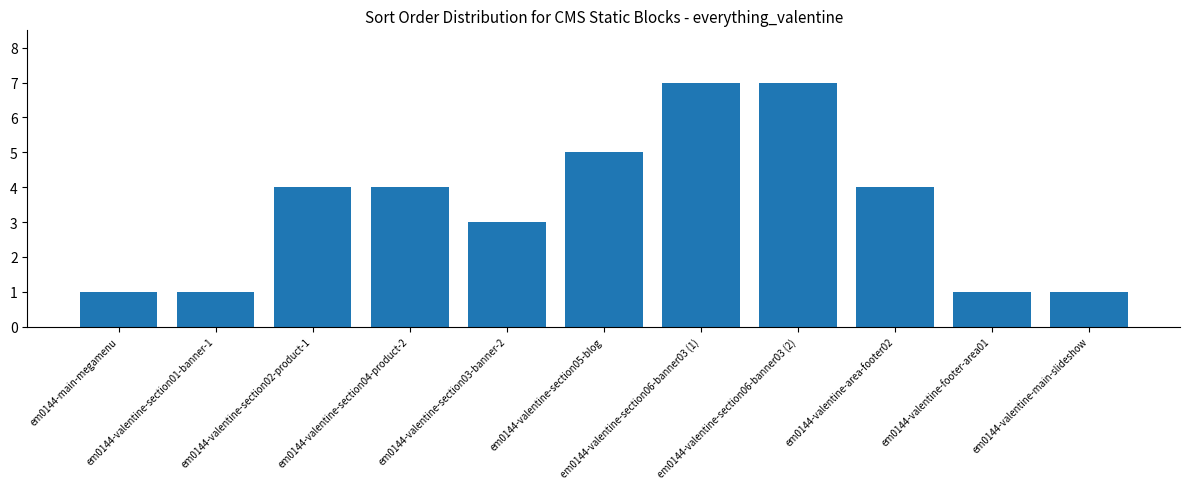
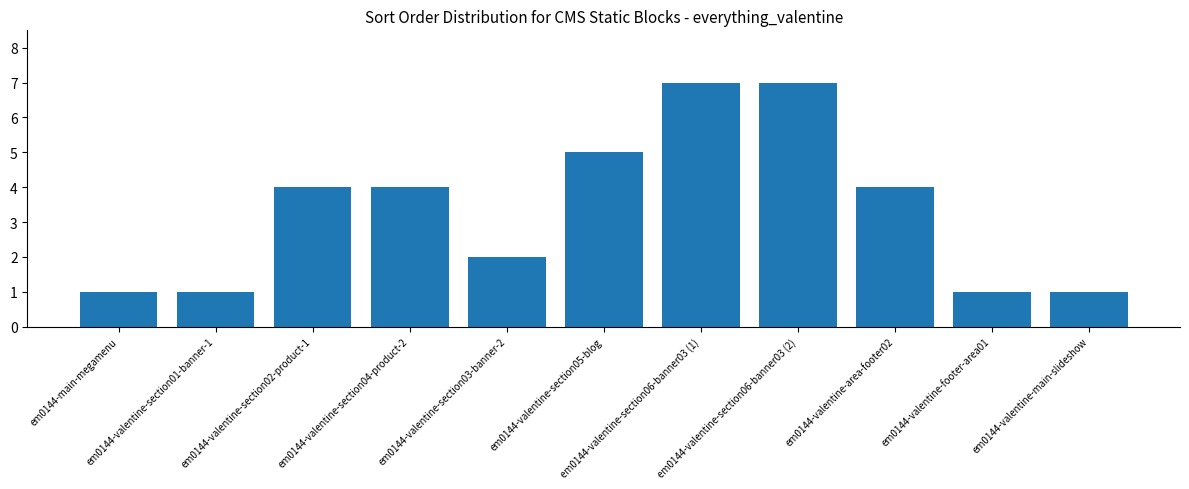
em0144-valentine-section03-banner-2: 3 -> 2
